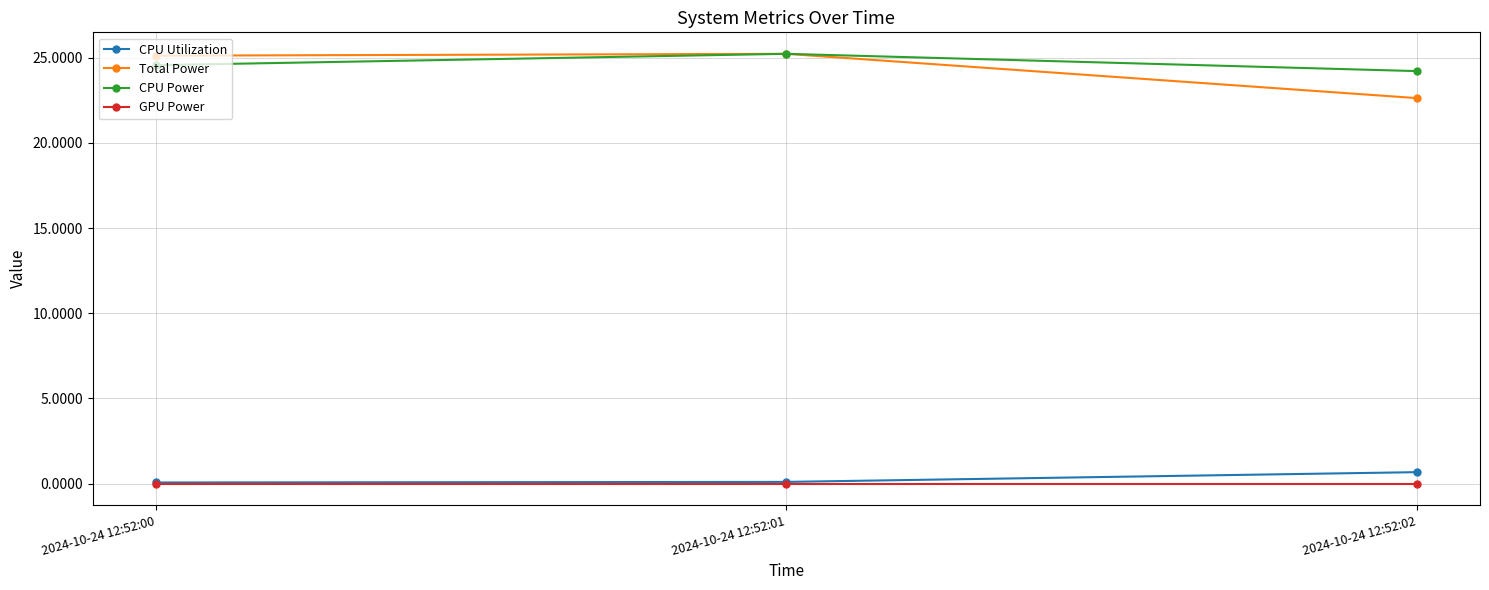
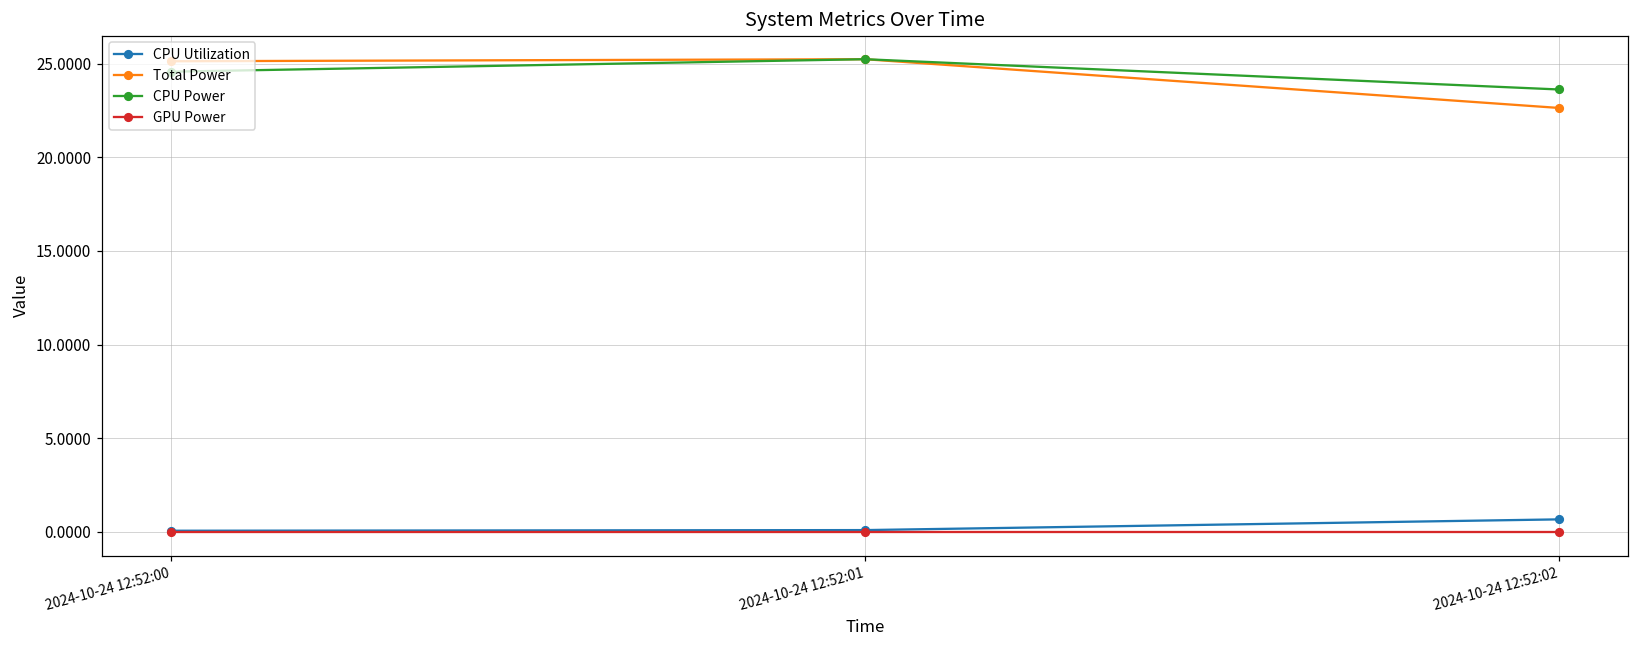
CPU Power, 2024-10-24 12:52:02: 24.2 -> 23.6
